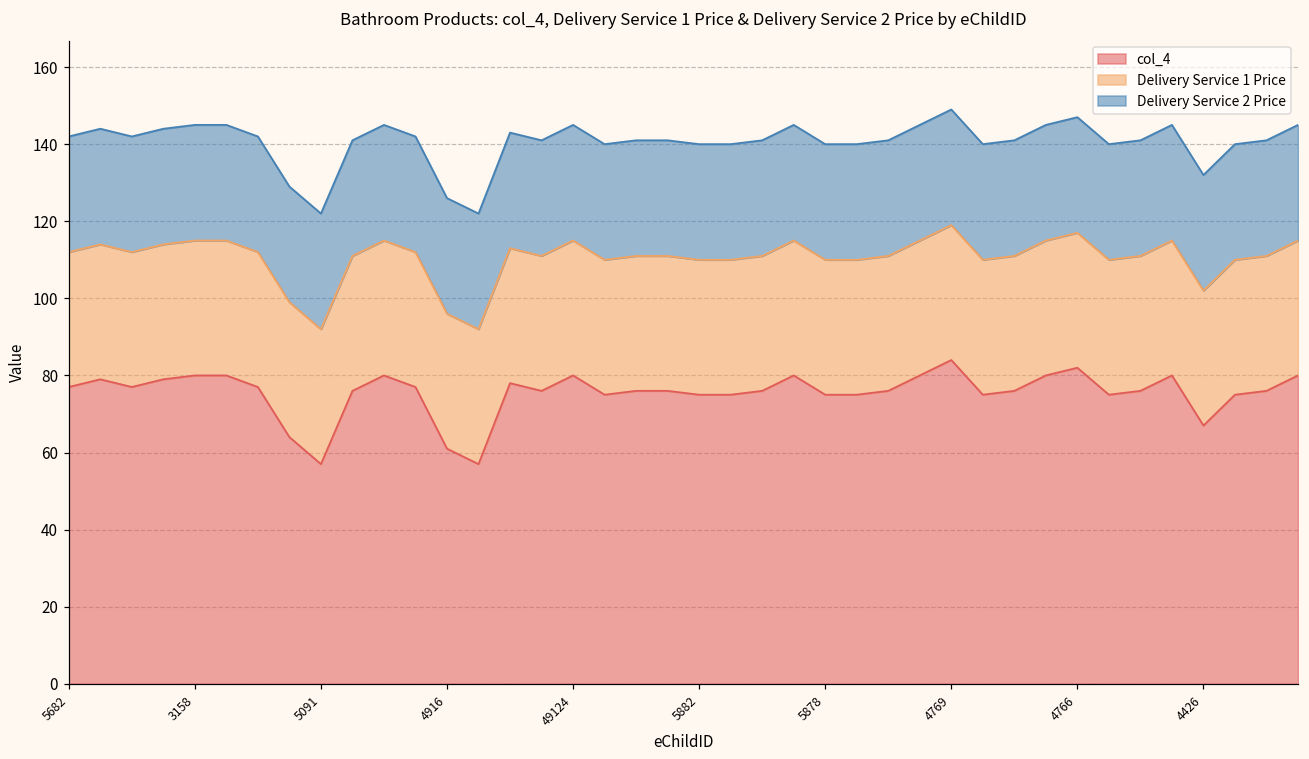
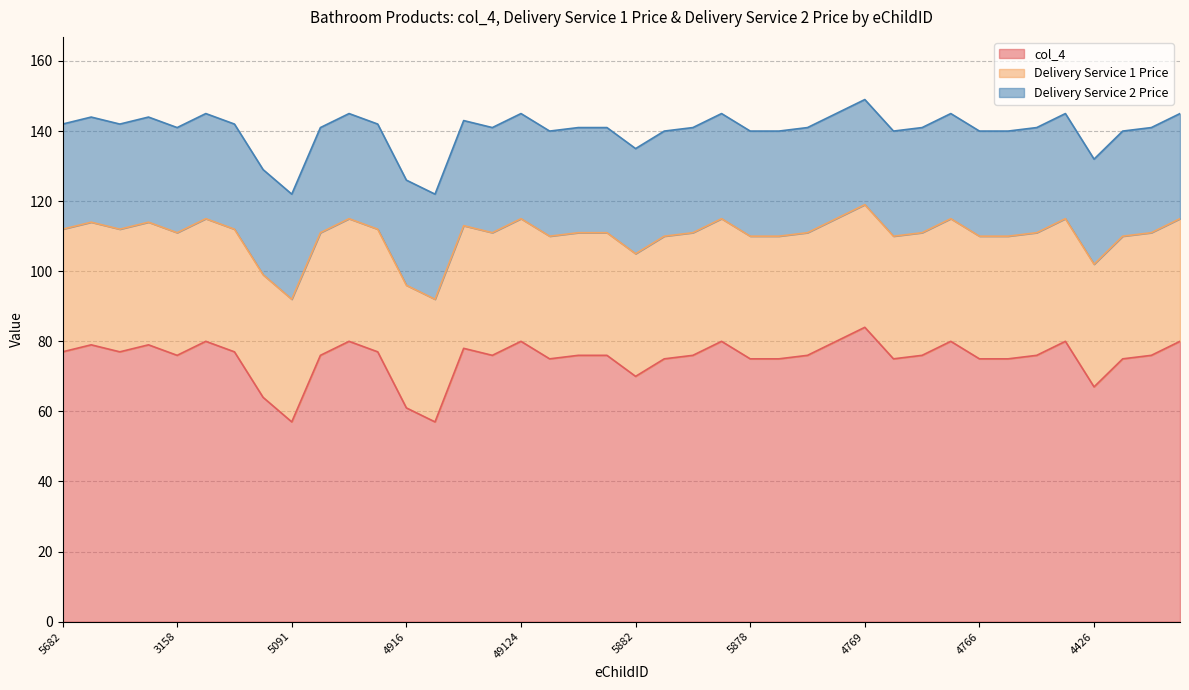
col_4, 3158: 80 -> 76
col_4, 5882: 75 -> 70
col_4, 4766: 82 -> 75
